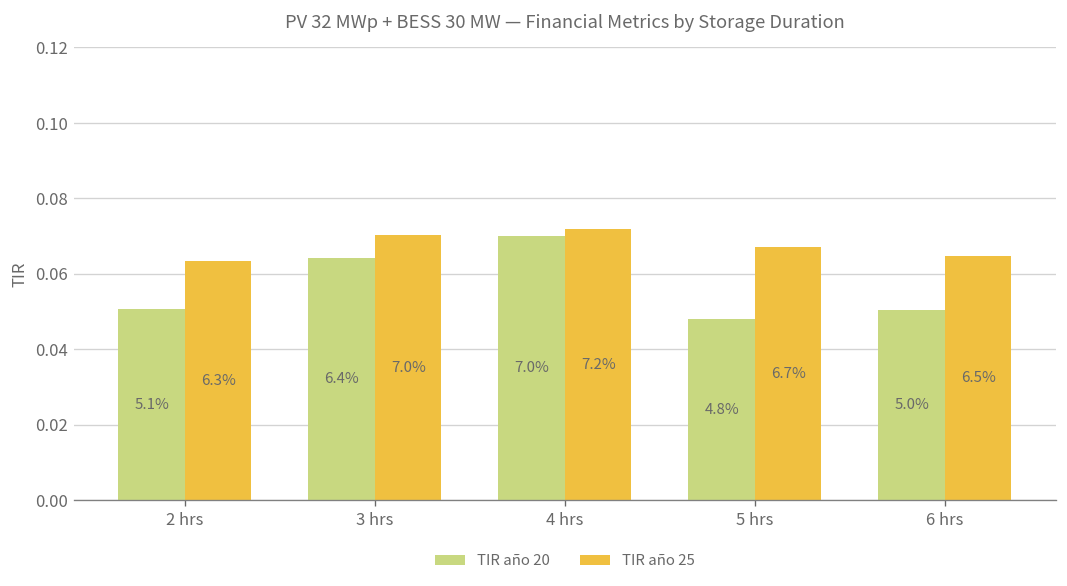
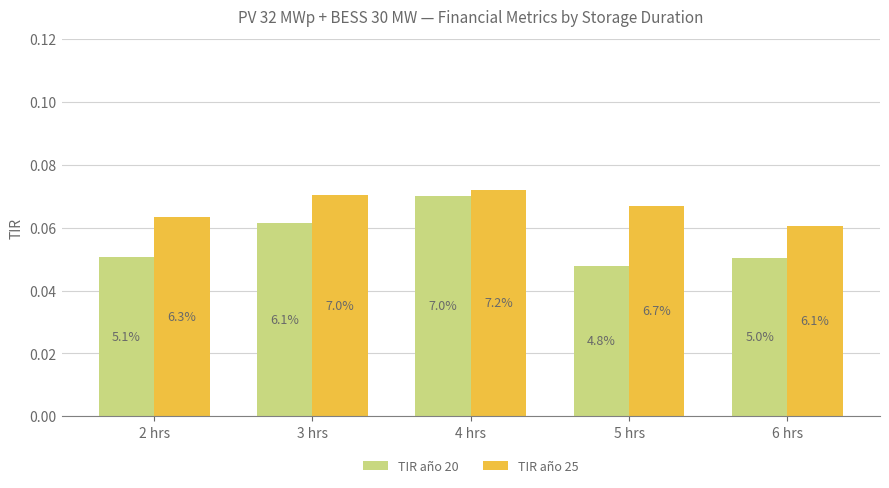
TIR año 20, 3 hrs: 6.4% -> 6.1%
TIR año 25, 6 hrs: 6.5% -> 6.1%
